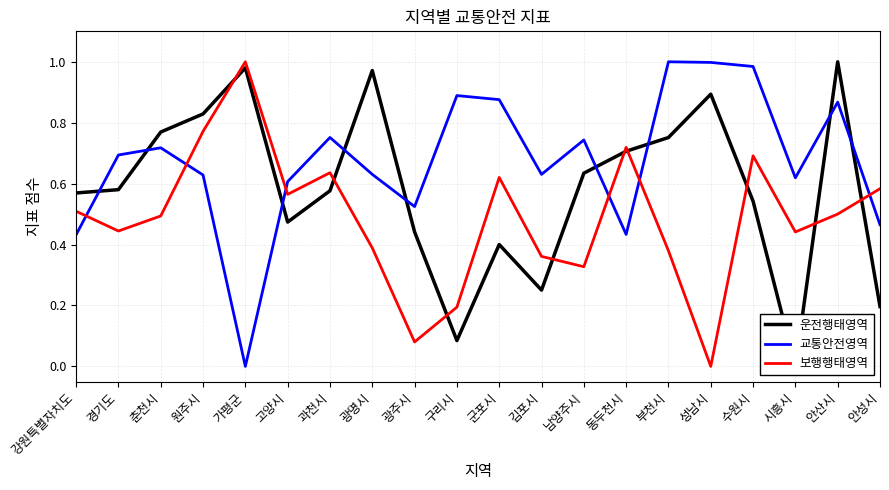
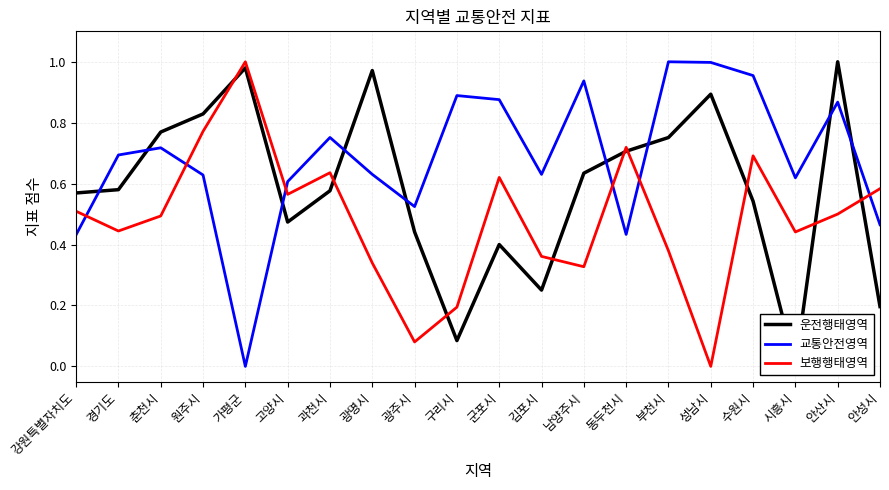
보행행태영역, 광명시: 0.39 -> 0.34
교통안전영역, 남양주시: 0.74 -> 0.94
교통안전영역, 수원시: 0.98 -> 0.95
